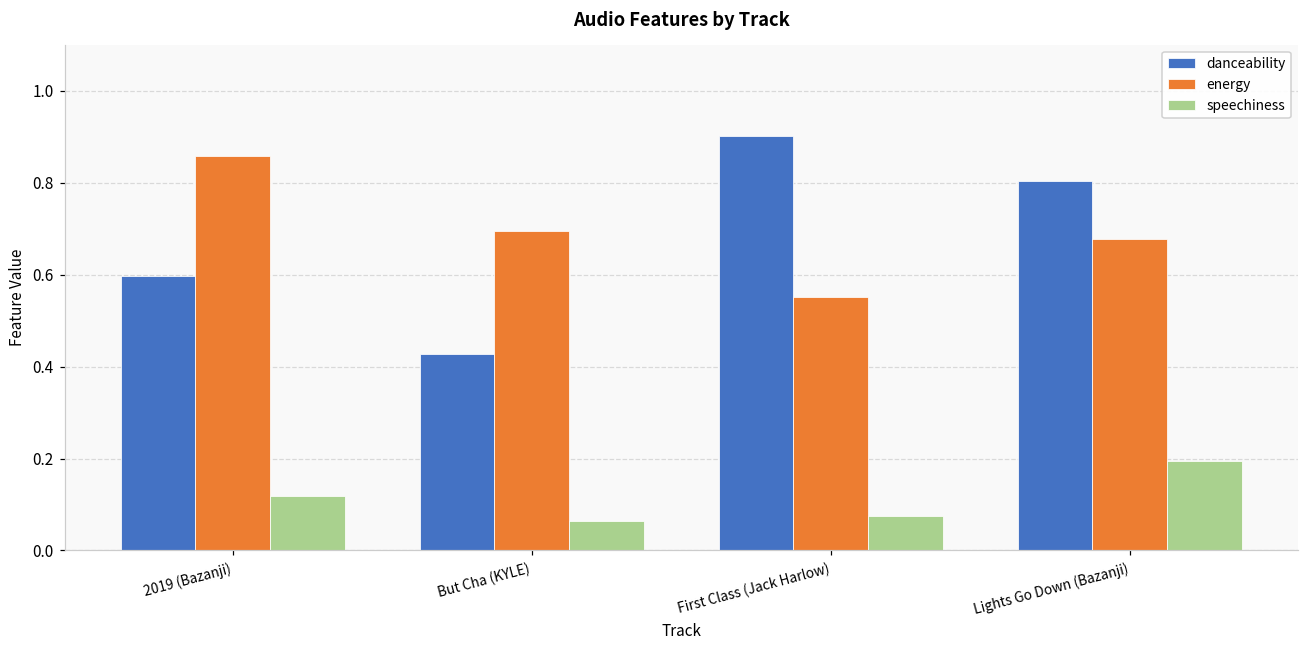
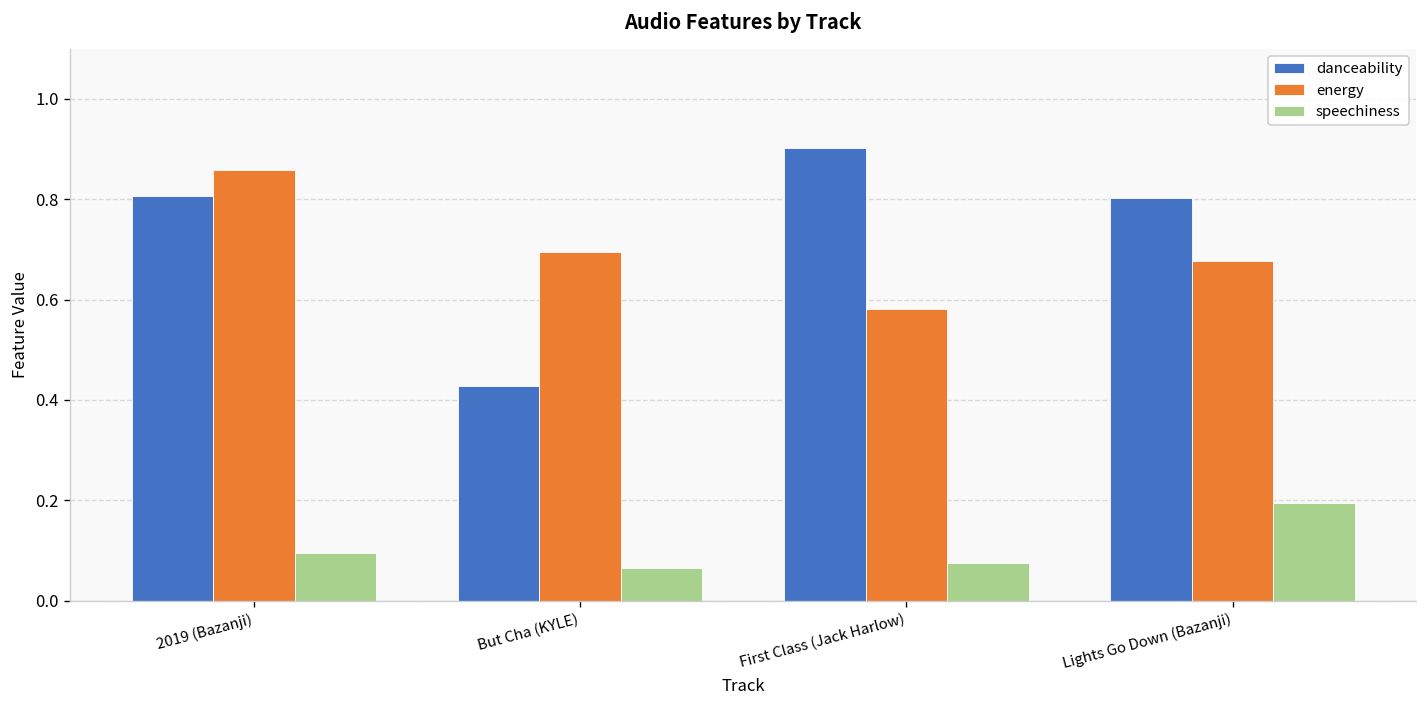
danceability, 2019 (Bazanji): 0.60 -> 0.81
speechiness, 2019 (Bazanji): 0.12 -> 0.10
energy, First Class (Jack Harlow): 0.55 -> 0.58
